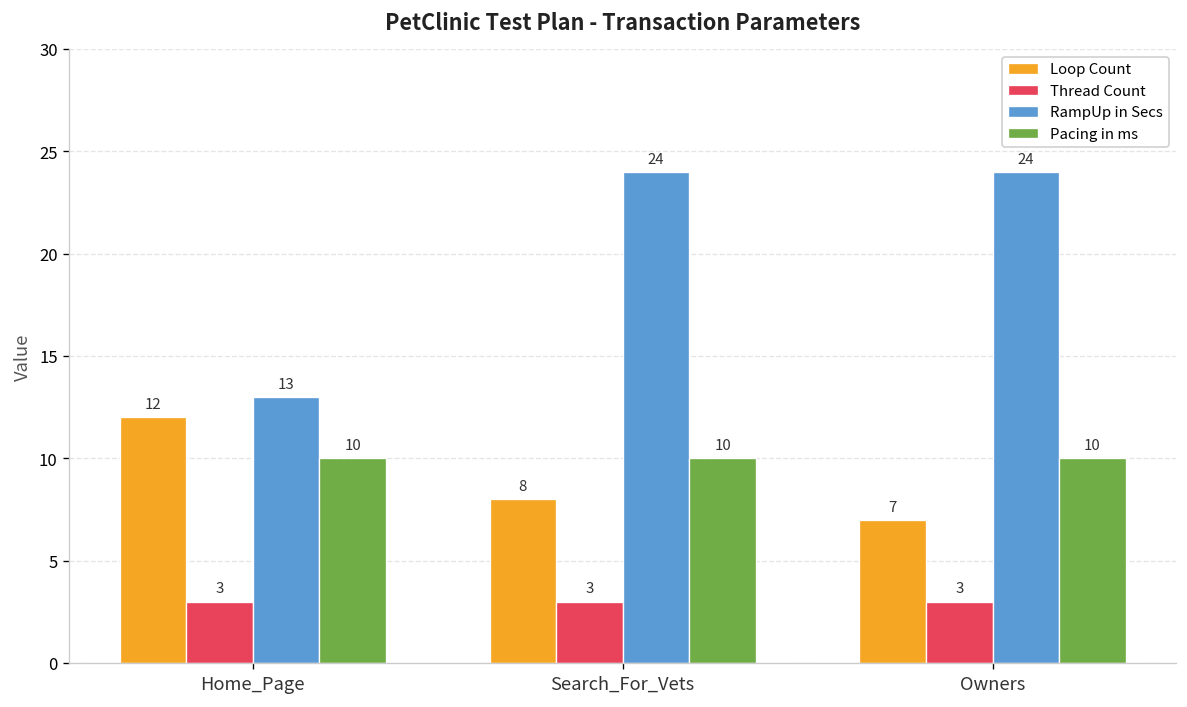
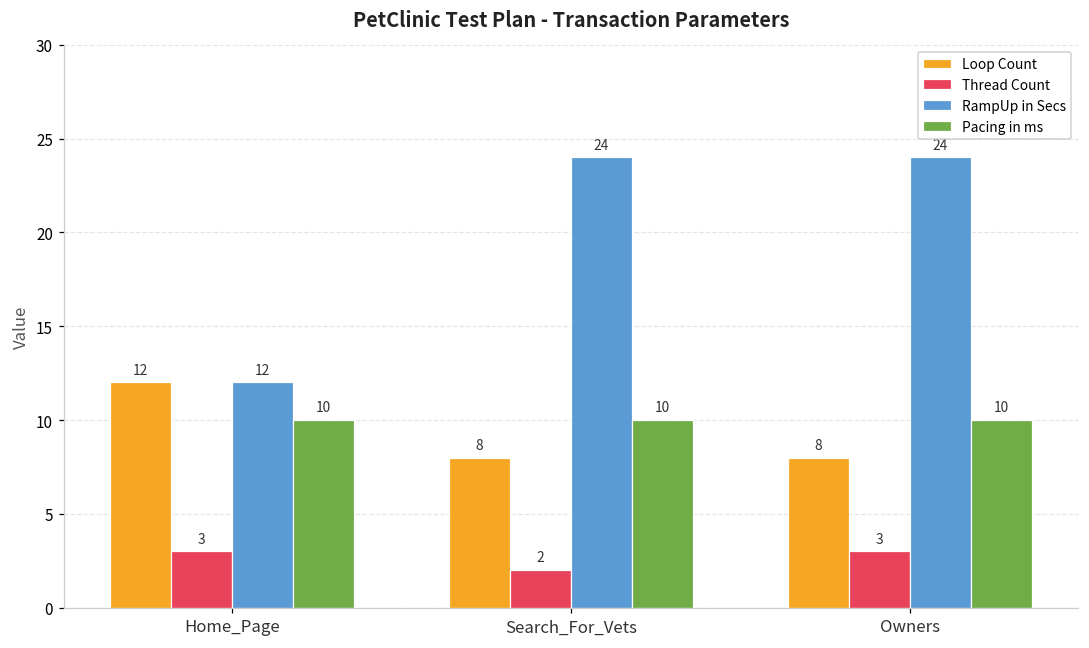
RampUp in Secs, Home_Page: 13 -> 12
Thread Count, Search_For_Vets: 3 -> 2
Loop Count, Owners: 7 -> 8
